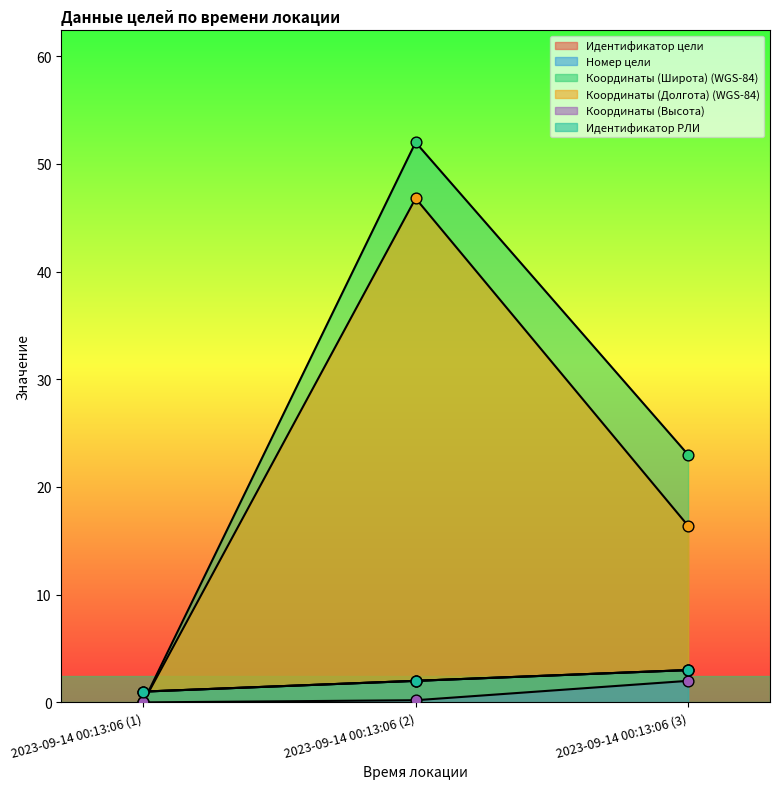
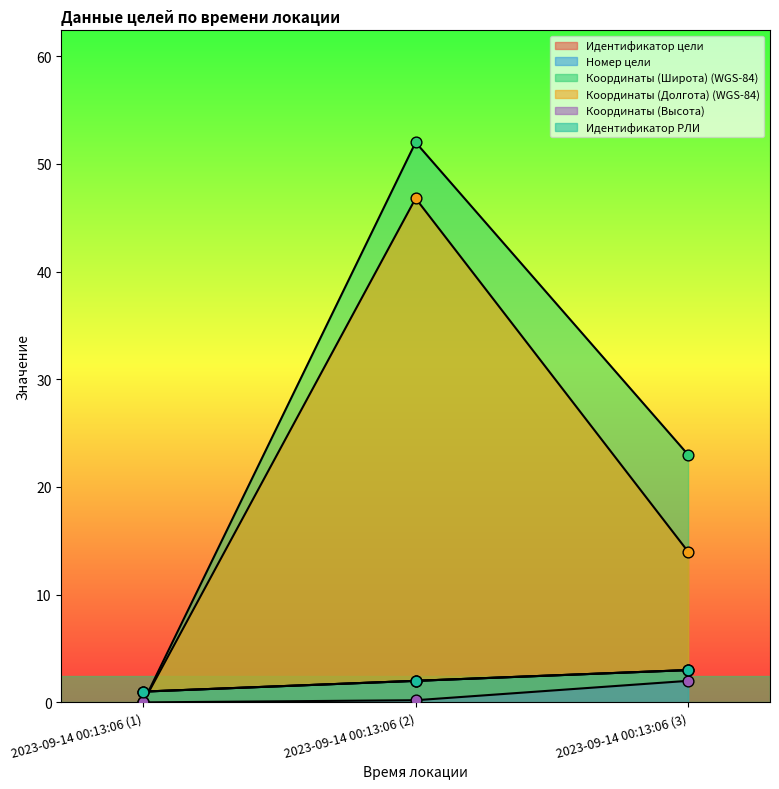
Координаты (Долгота) (WGS-84), 2023-09-14 00:13:06 (3): 16.4 -> 14.0
